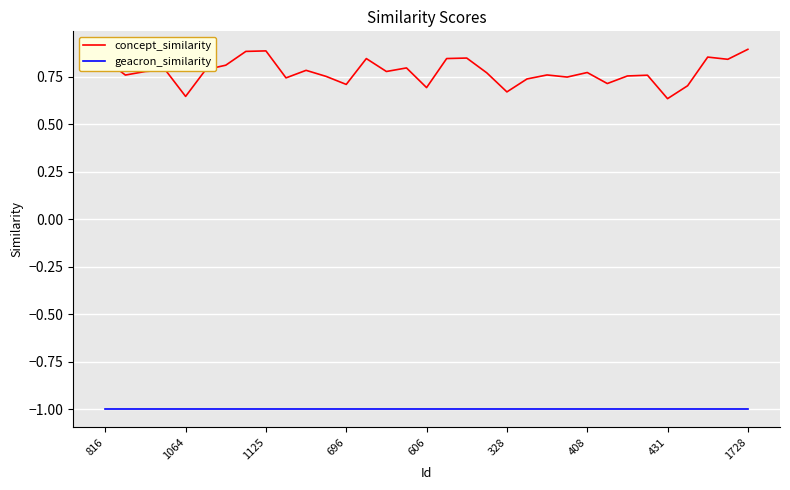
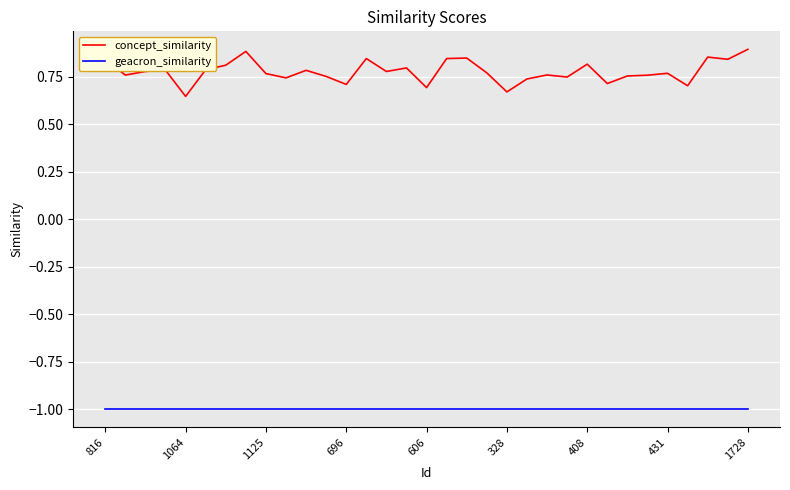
concept_similarity, 1125: 0.89 -> 0.77
concept_similarity, 408: 0.77 -> 0.82
concept_similarity, 431: 0.63 -> 0.77
